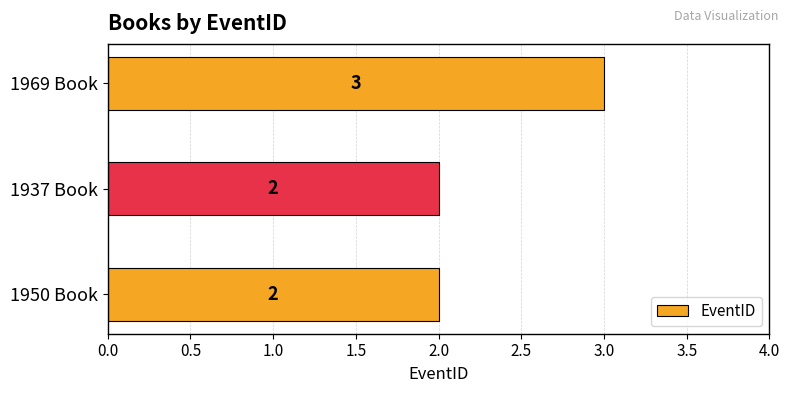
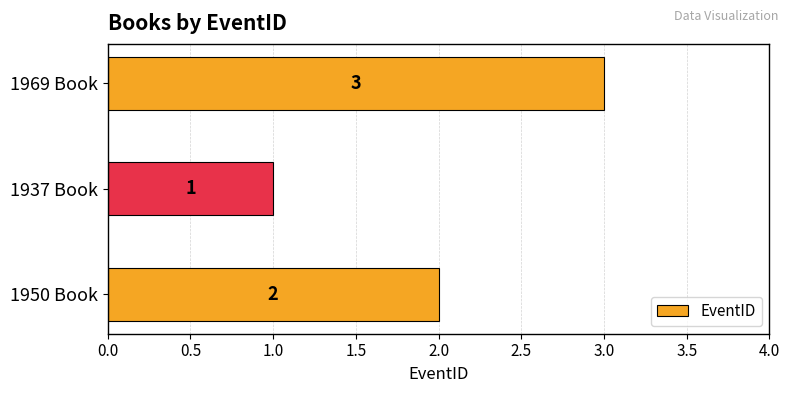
1937 Book: 2 -> 1
